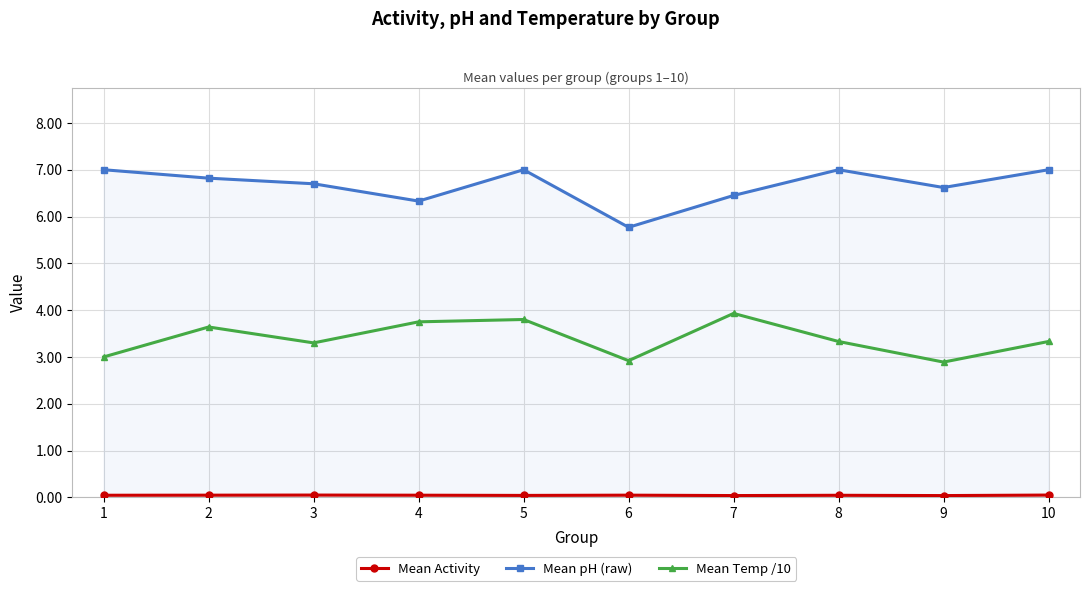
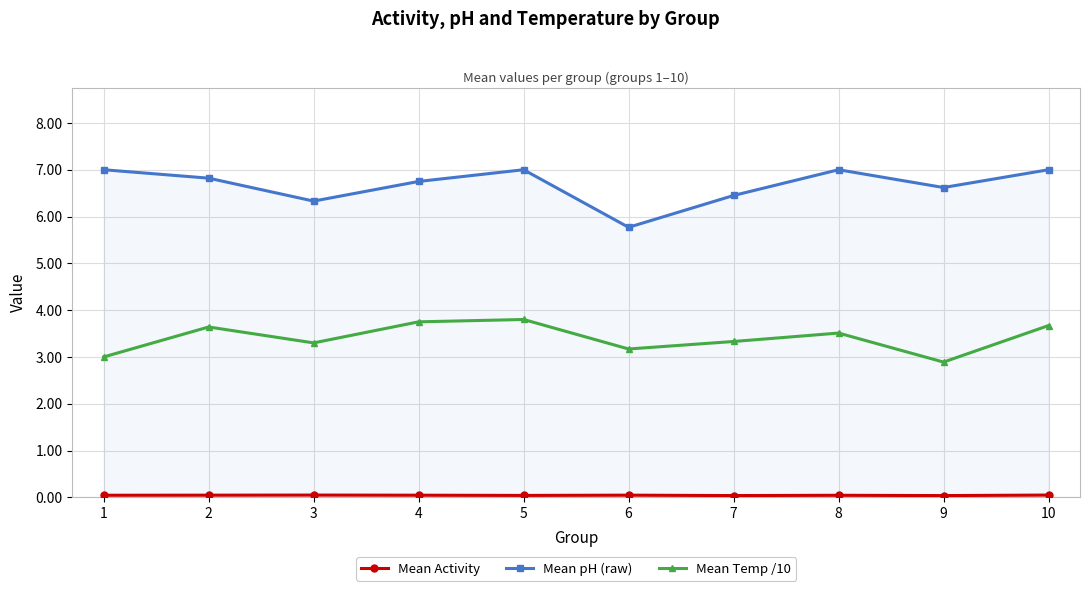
Mean pH (raw), 3: 6.7 -> 6.3
Mean pH (raw), 4: 6.3 -> 6.8
Mean Temp /10, 6: 2.9 -> 3.2
Mean Temp /10, 7: 3.9 -> 3.3
Mean Temp /10, 8: 3.3 -> 3.5
Mean Temp /10, 10: 3.3 -> 3.7
